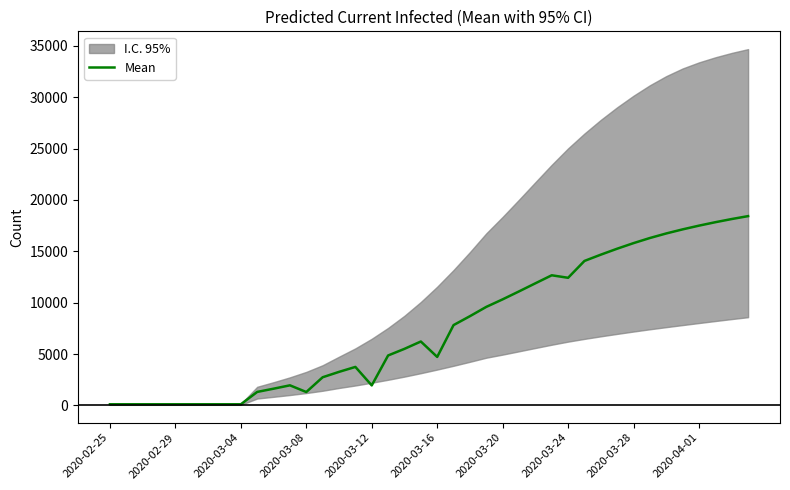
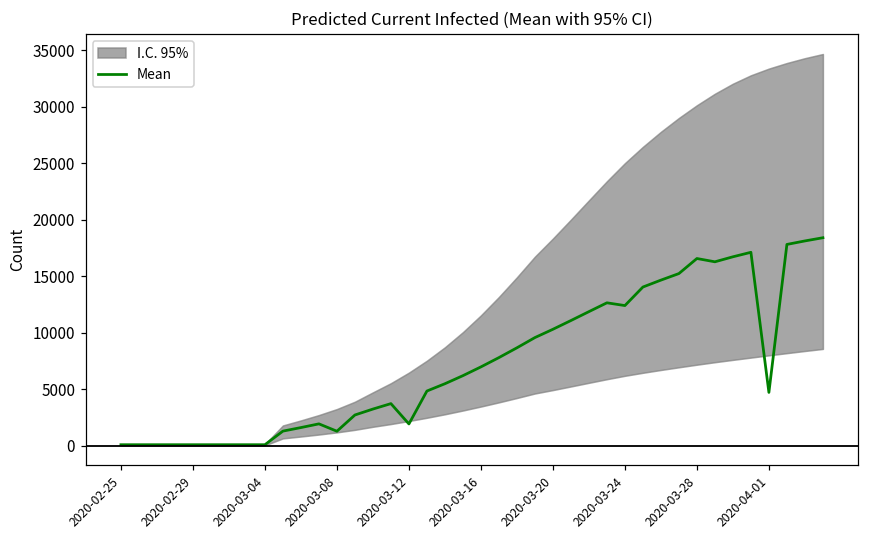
Mean, 2020-03-16: 4700 -> 7000
Mean, 2020-03-28: 15800 -> 16600
Mean, 2020-04-01: 17500 -> 4700
